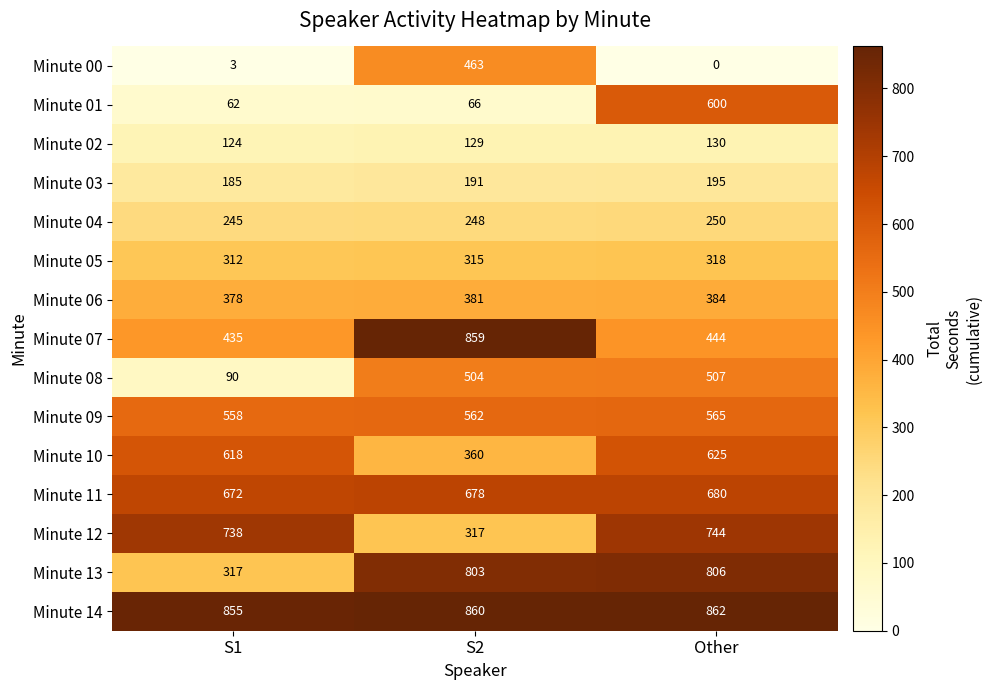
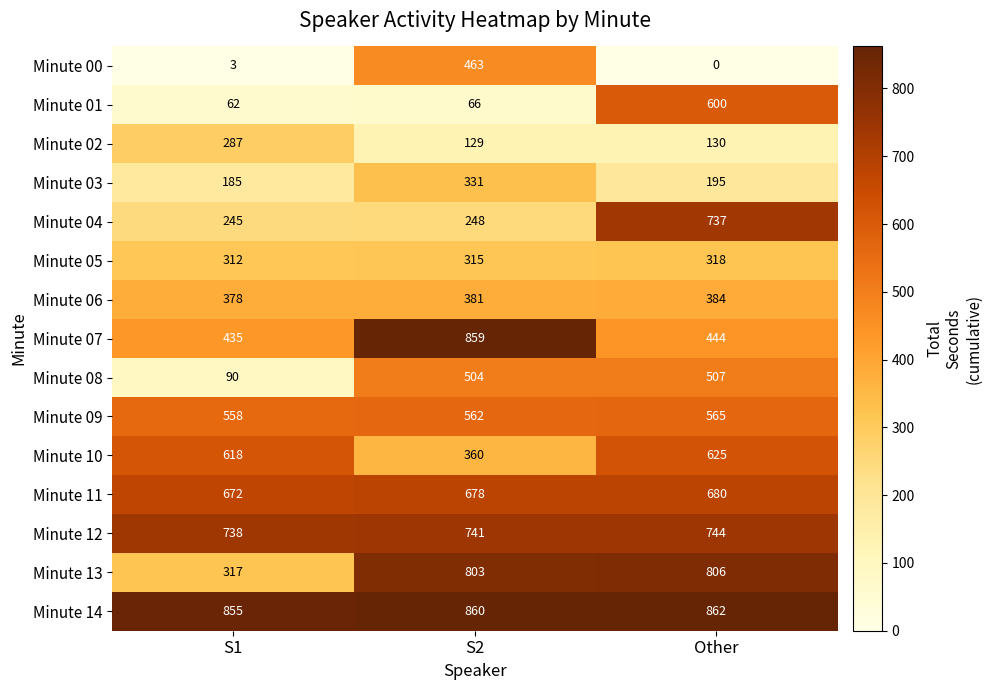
Minute 02, S1: 124 -> 287
Minute 03, S2: 191 -> 331
Minute 04, Other: 250 -> 737
Minute 12, S2: 317 -> 741
